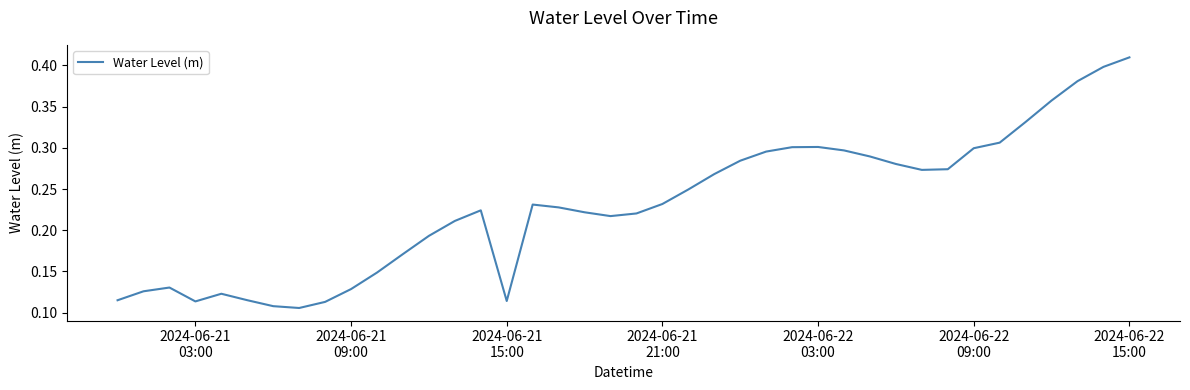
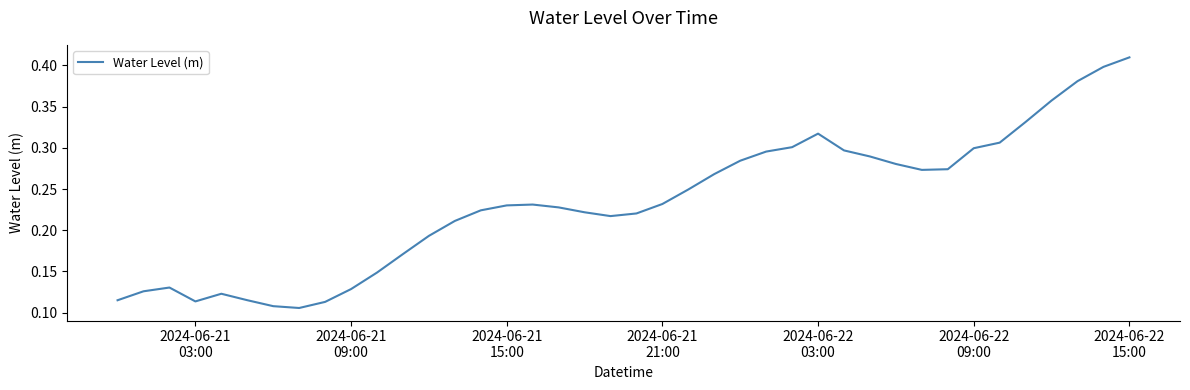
2024-06-21 15:00: 0.11 -> 0.23
2024-06-22 03:00: 0.30 -> 0.32
